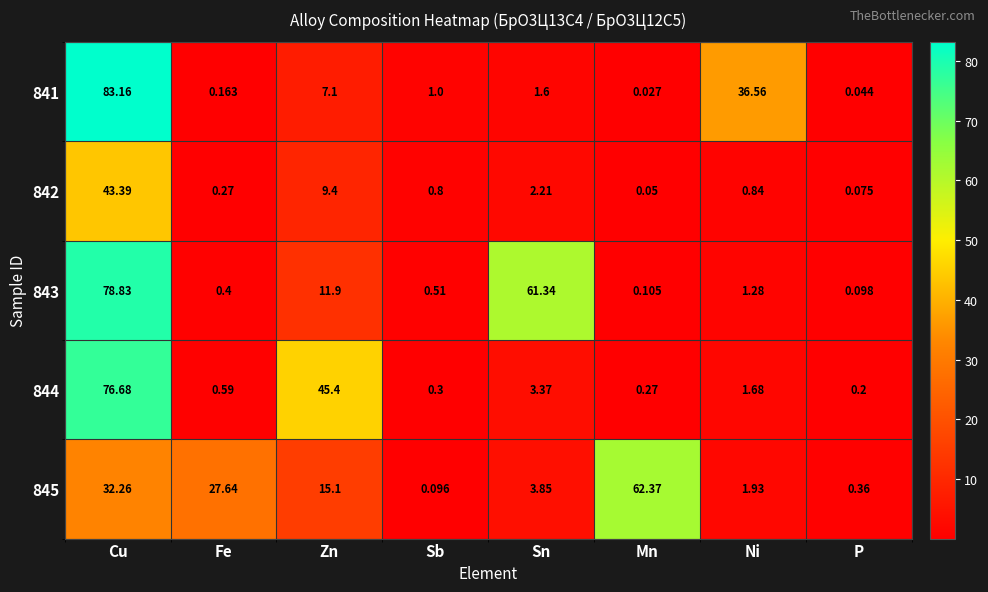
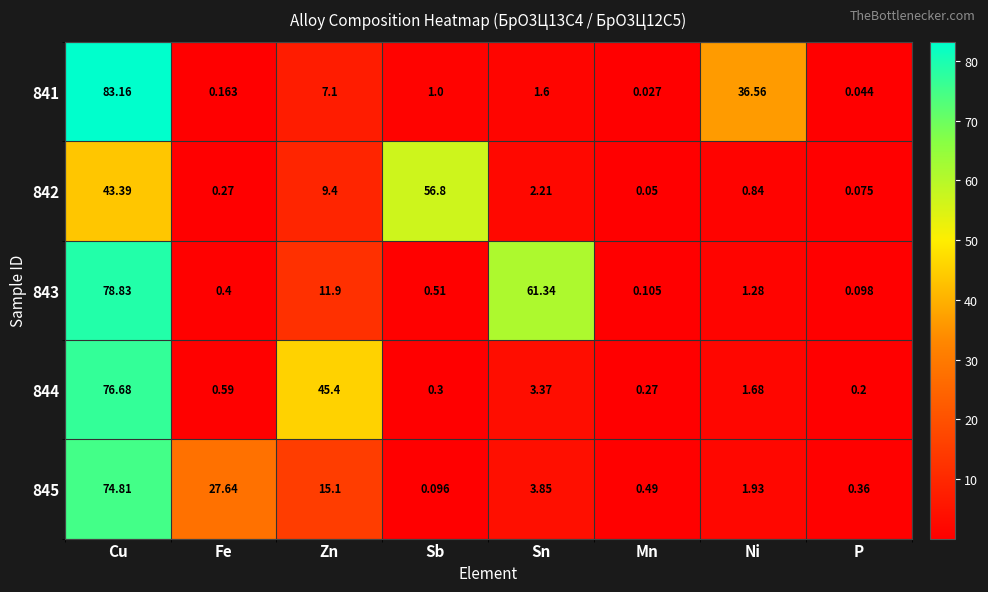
842, Sb: 0.8 -> 56.8
845, Cu: 32.26 -> 74.81
845, Mn: 62.37 -> 0.49
